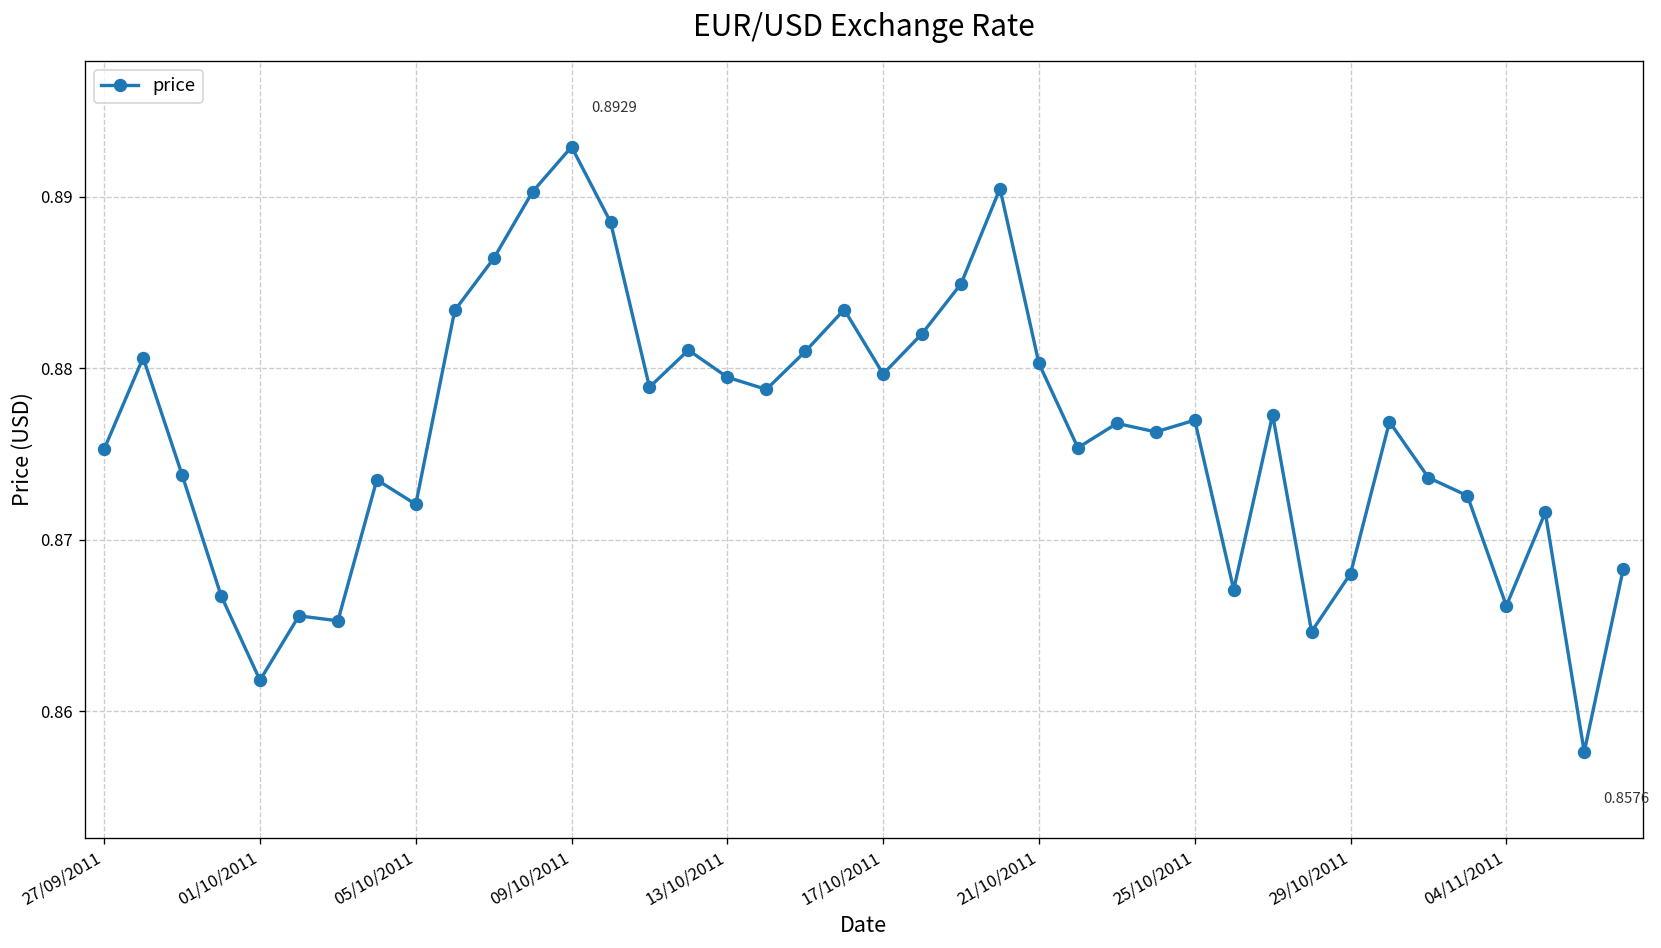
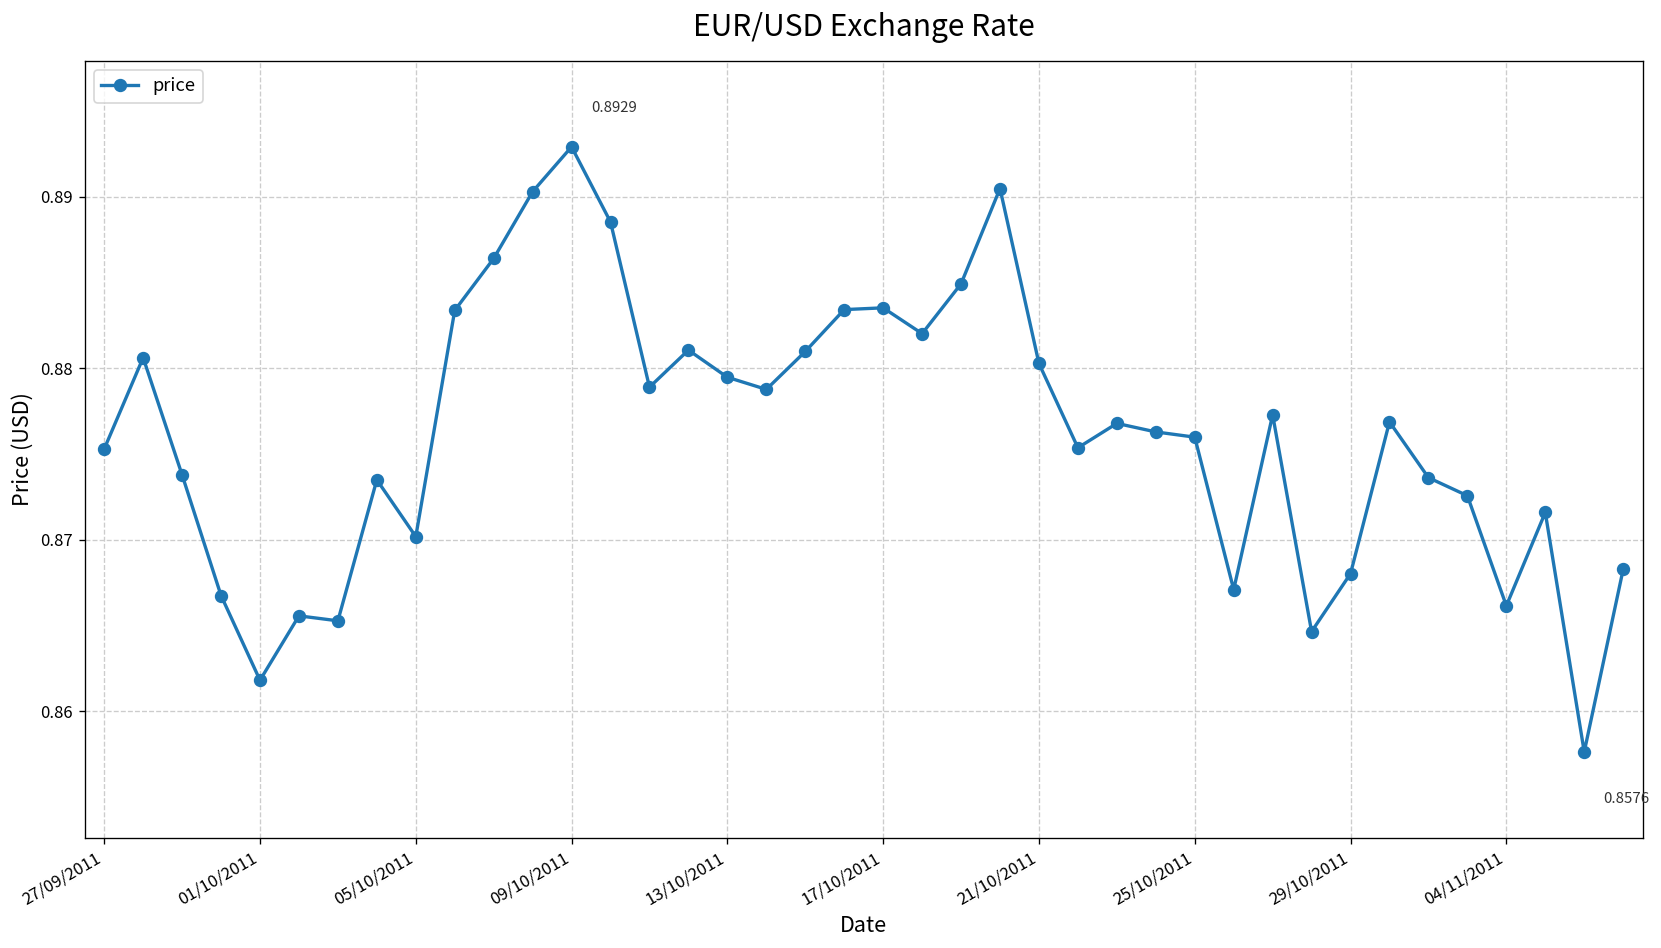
05/10/2011: 0.8721 -> 0.8702
17/10/2011: 0.8797 -> 0.8835
25/10/2011: 0.8770 -> 0.8760
